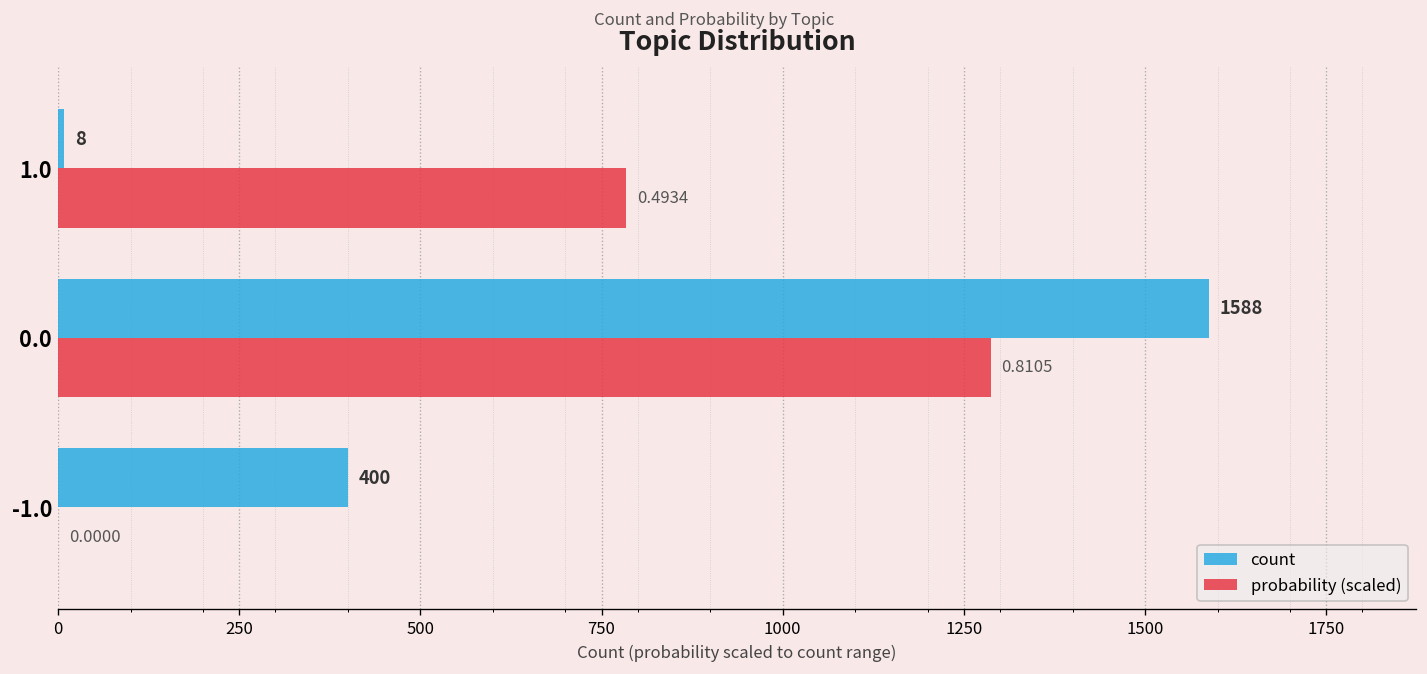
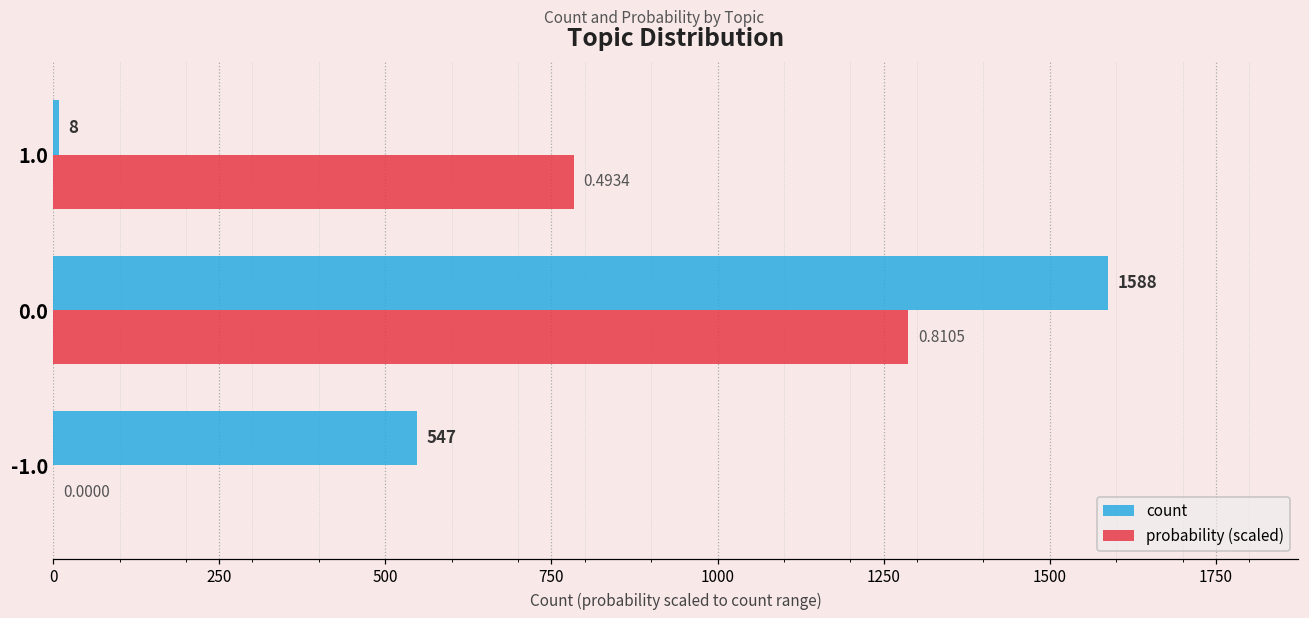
count, -1.0: 400 -> 547
